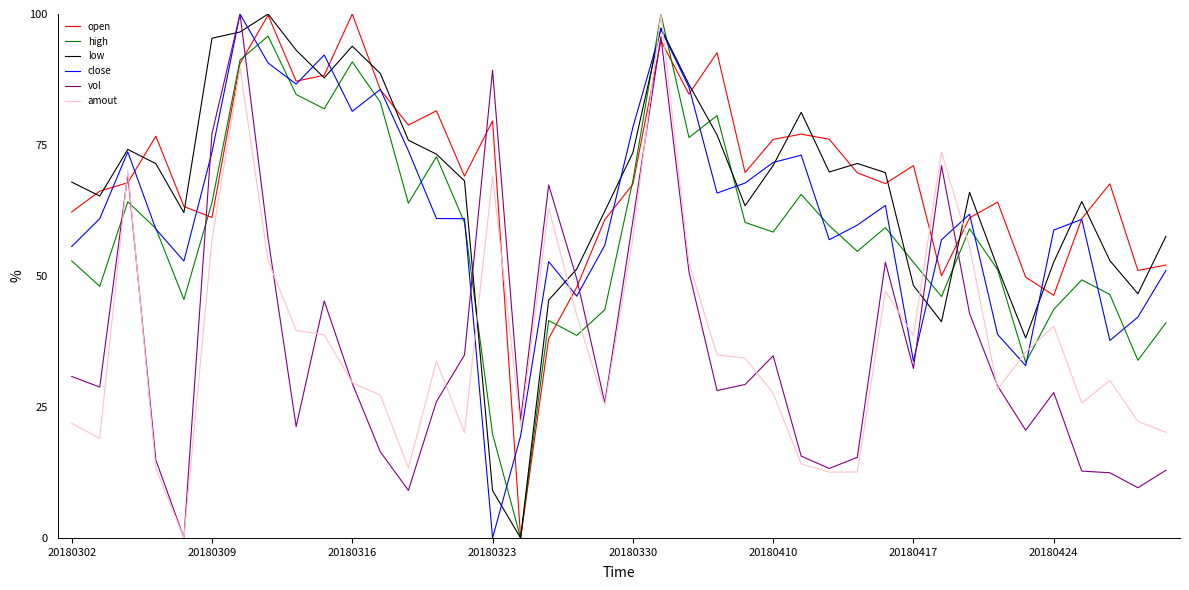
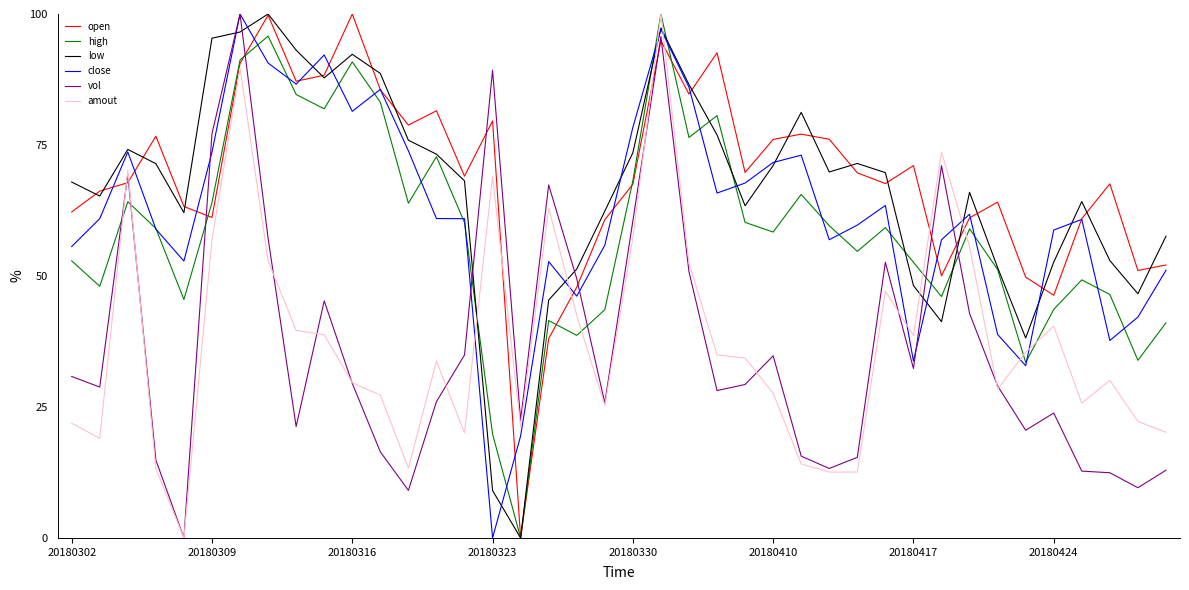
low, 20180316: 94 -> 92
vol, 20180424: 28 -> 24
